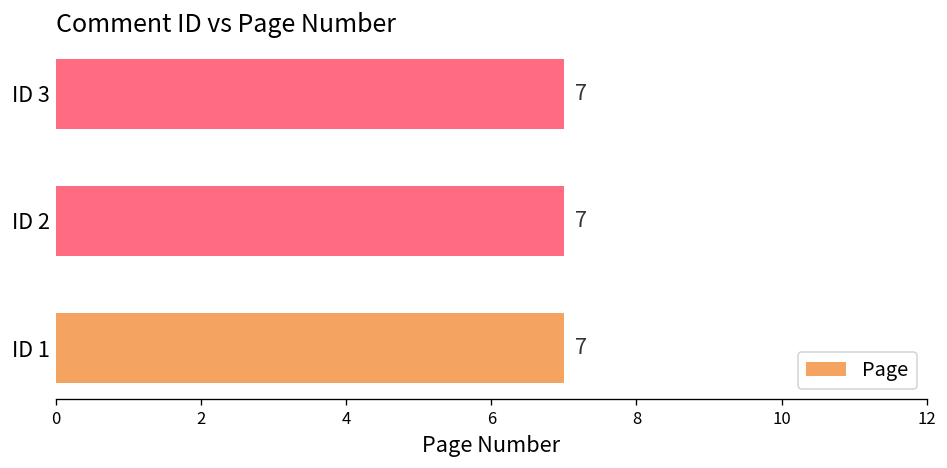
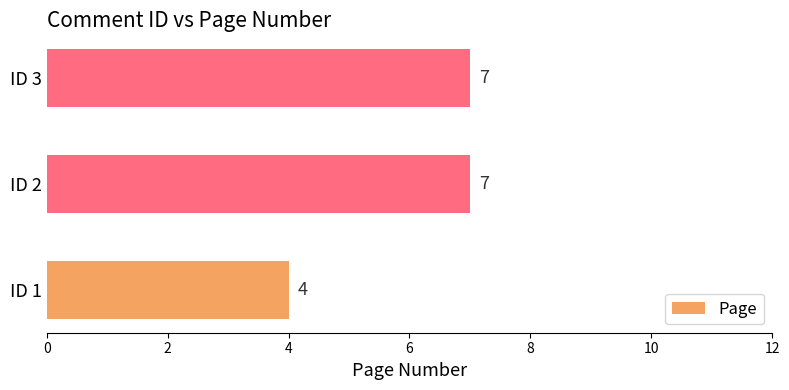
ID 1: 7 -> 4
